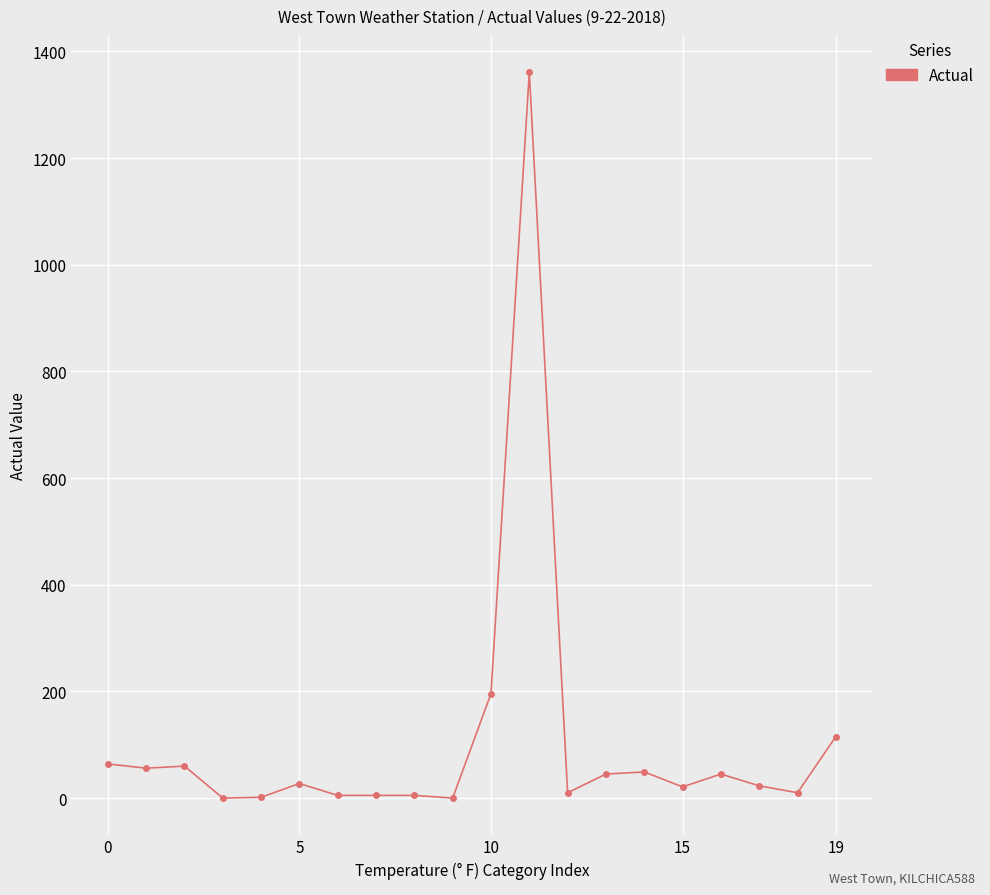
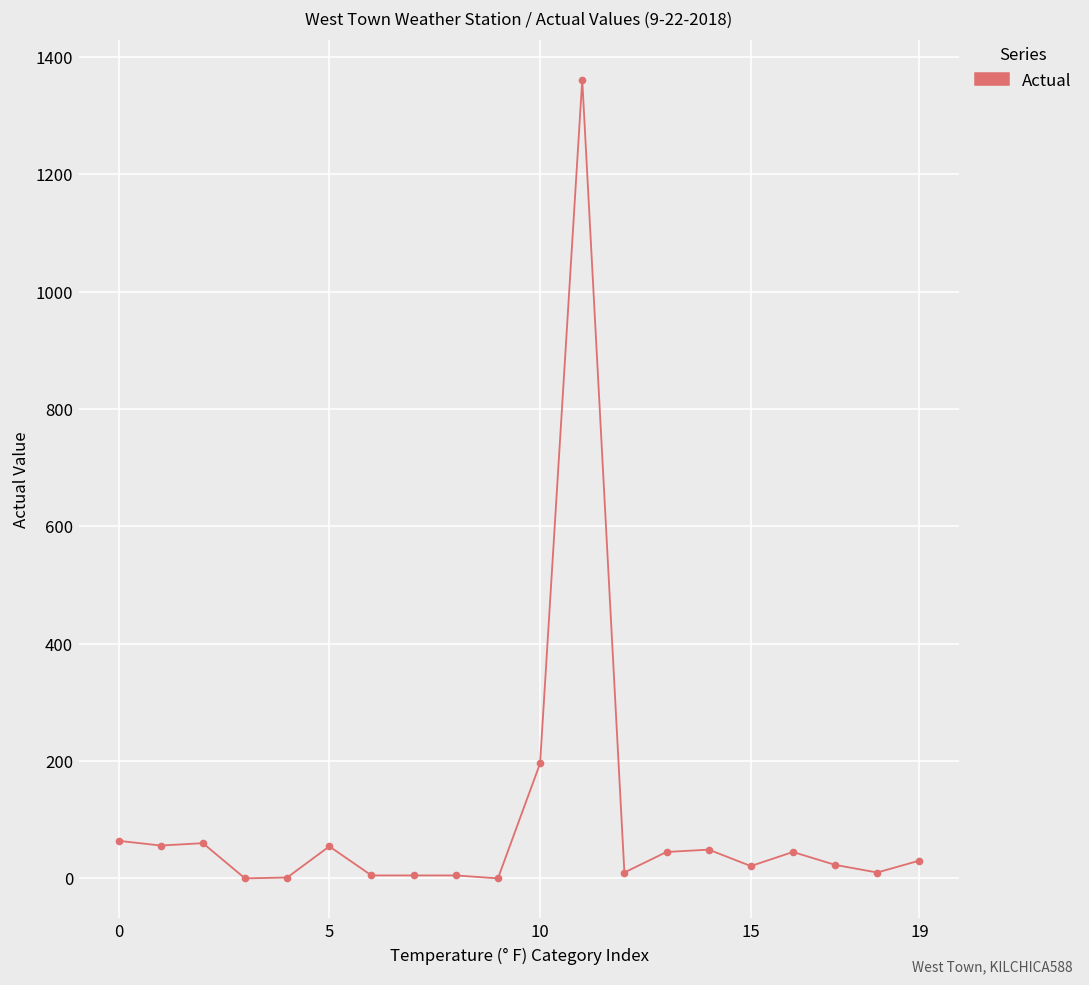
5: 30 -> 50
19: 120 -> 30
